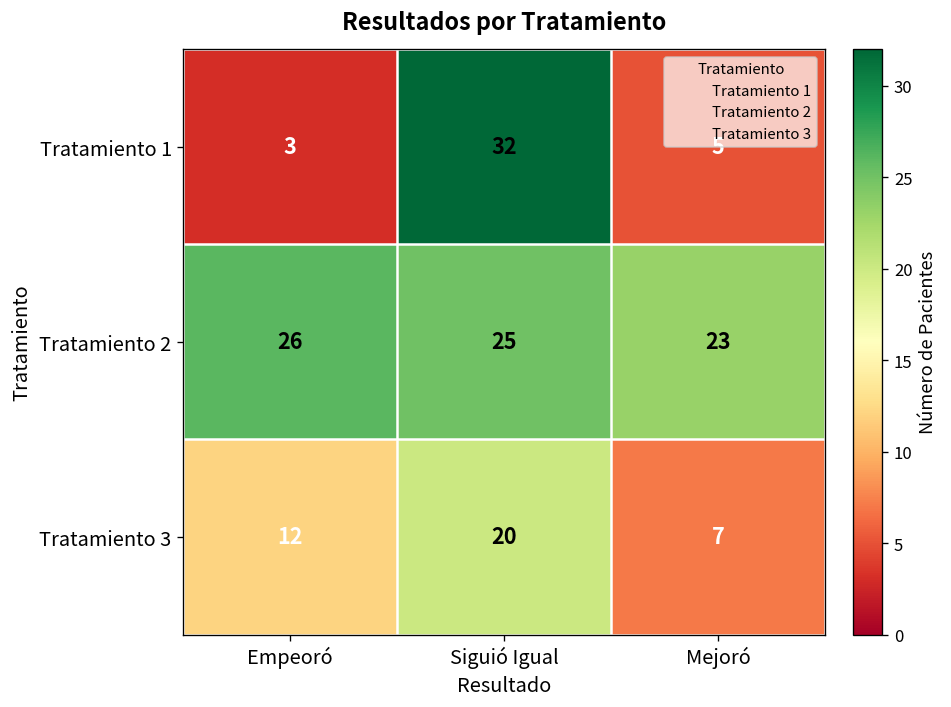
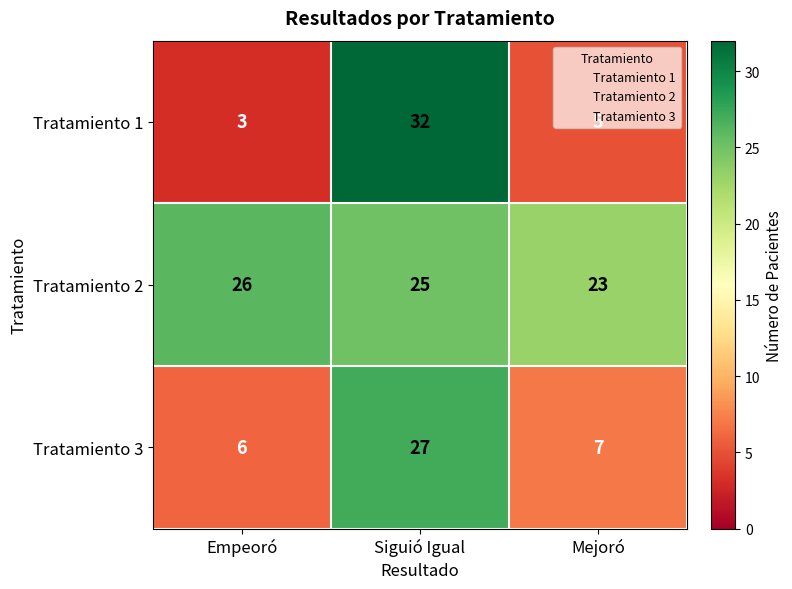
Tratamiento 3, Empeoró: 12 -> 6
Tratamiento 3, Siguió Igual: 20 -> 27
